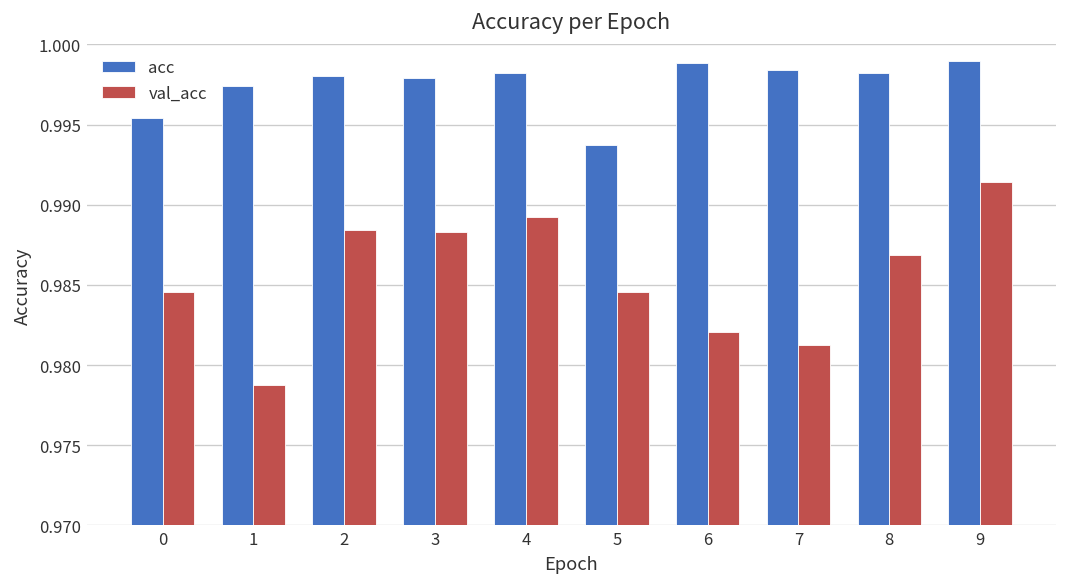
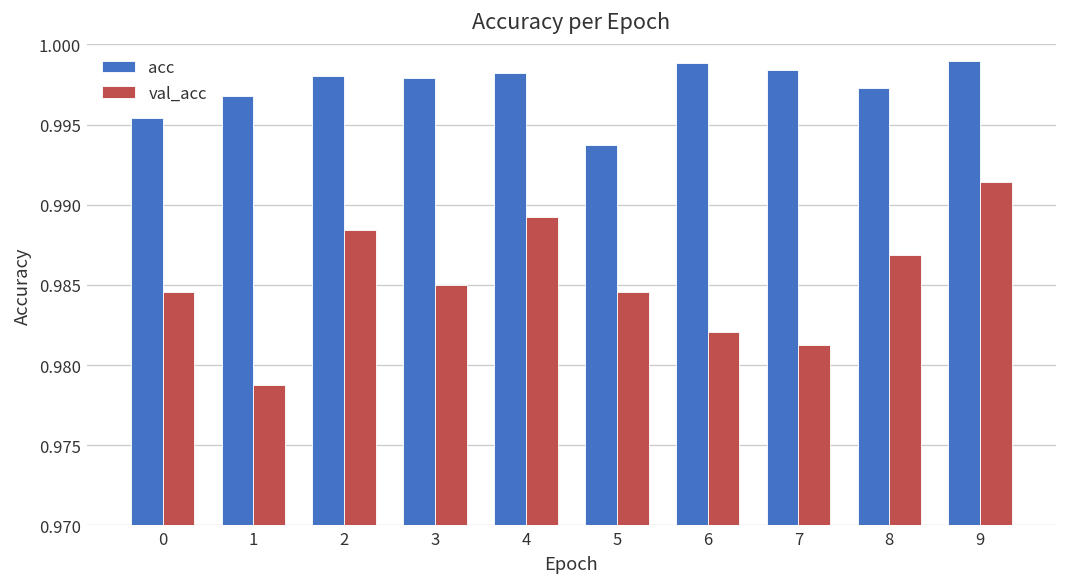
acc, 1: 0.9974 -> 0.9968
val_acc, 3: 0.9883 -> 0.9850
acc, 8: 0.9982 -> 0.9973
